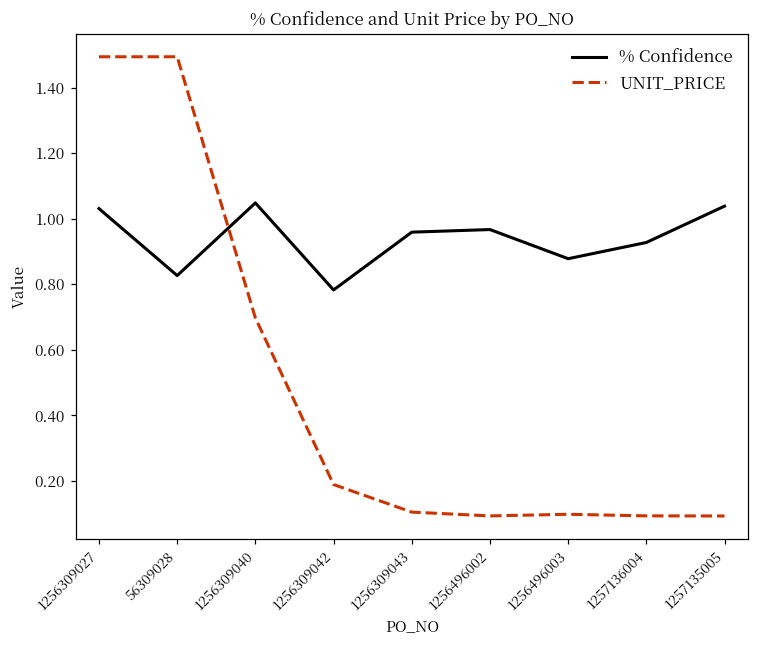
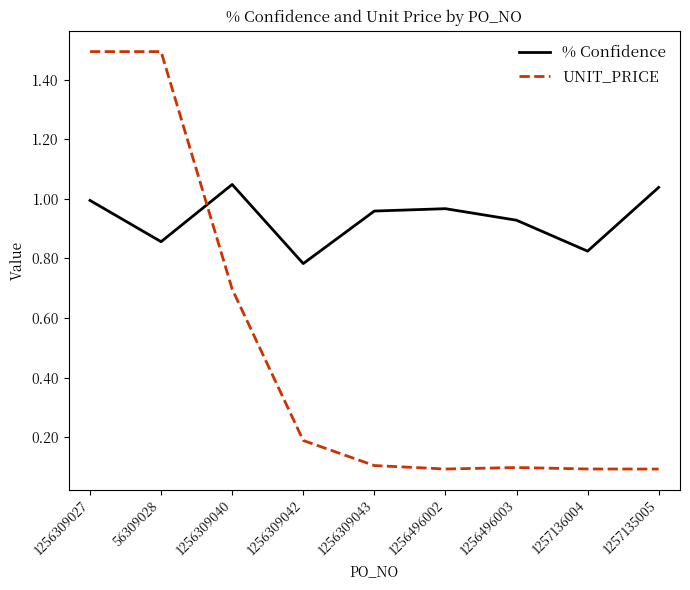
% Confidence, 1256309027: 1.03 -> 0.99
% Confidence, 56309028: 0.83 -> 0.86
% Confidence, 1256496003: 0.88 -> 0.93
% Confidence, 1257136004: 0.93 -> 0.82
